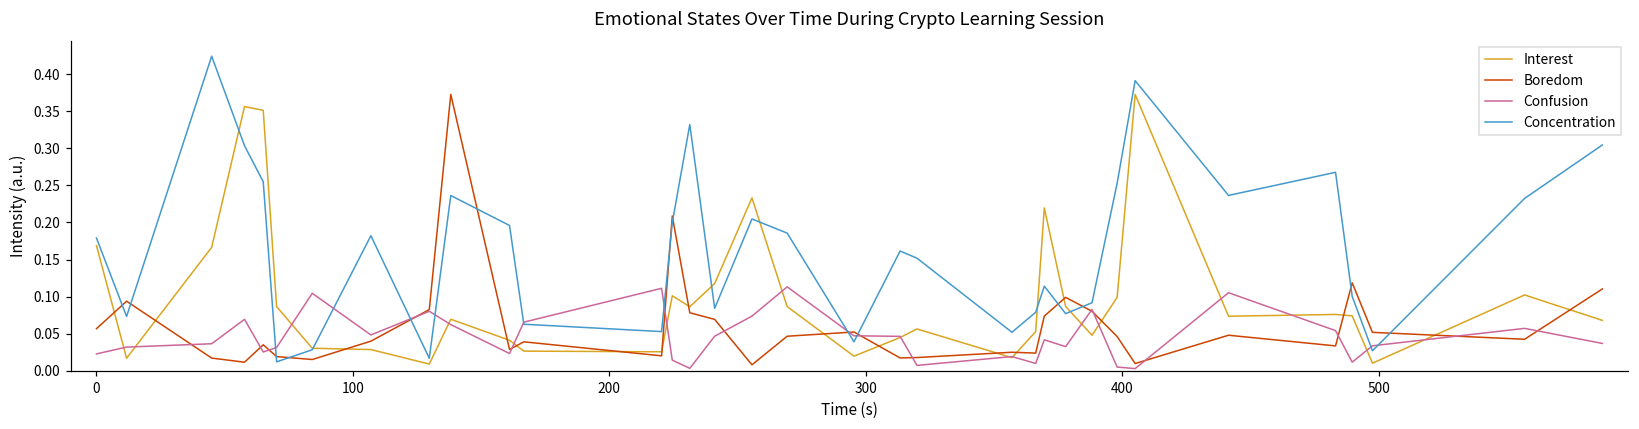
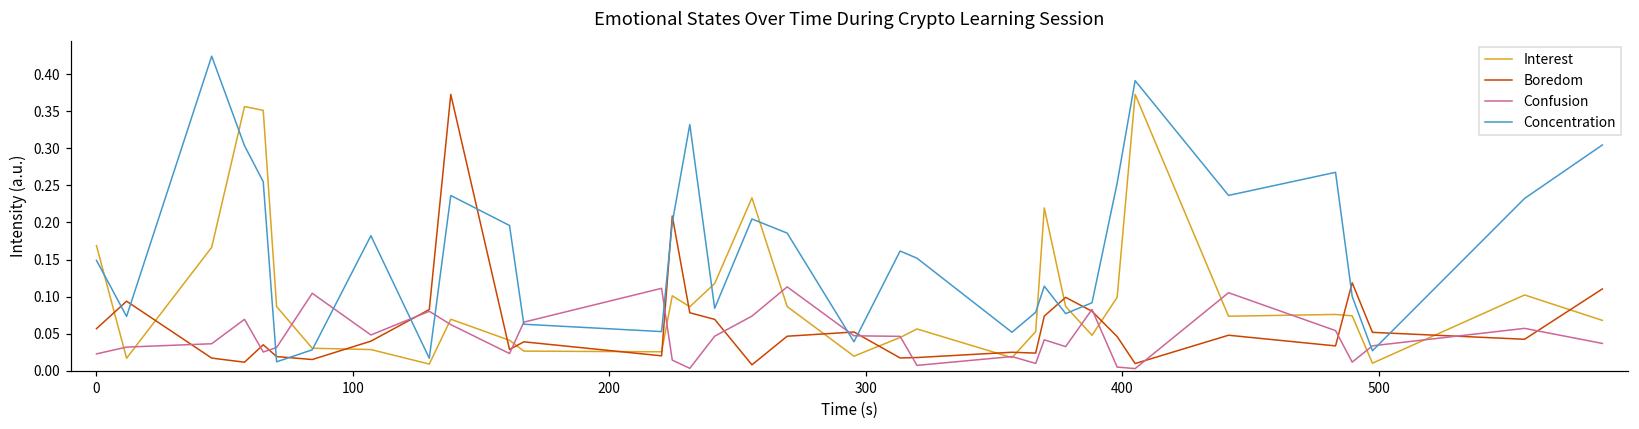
Concentration, 0: 0.18 -> 0.15
